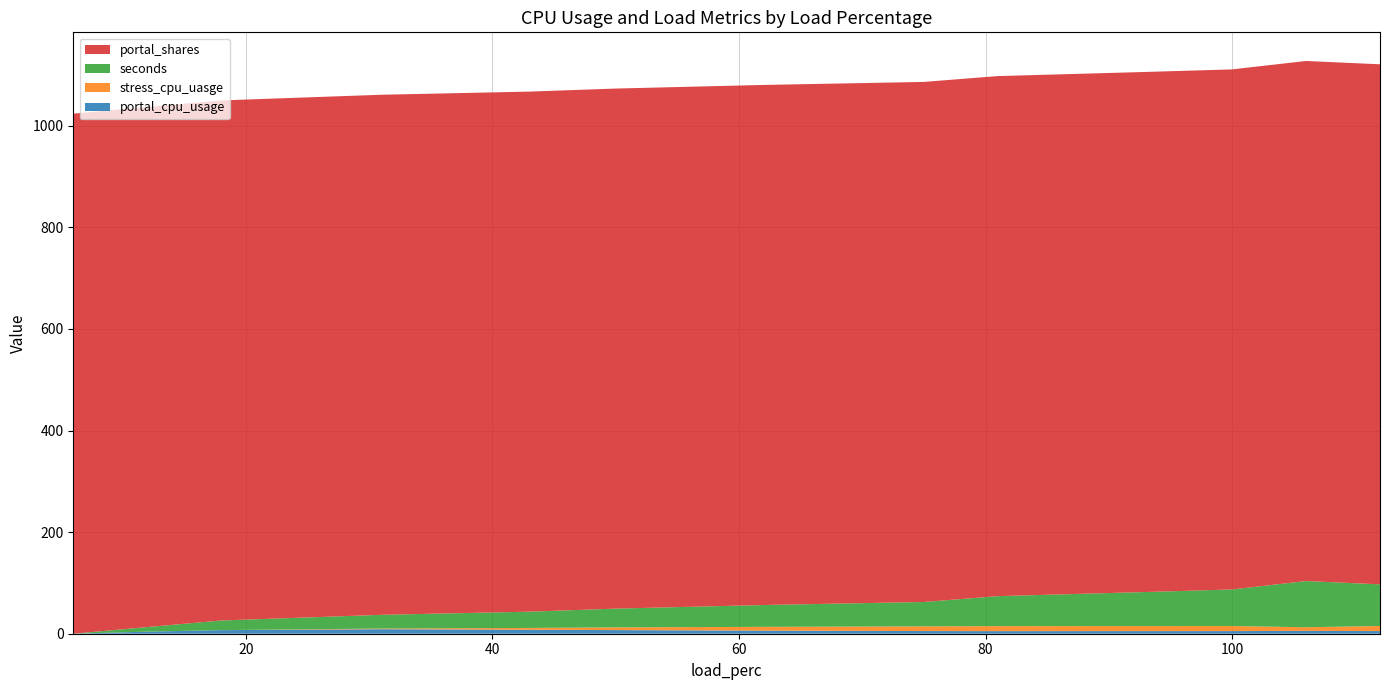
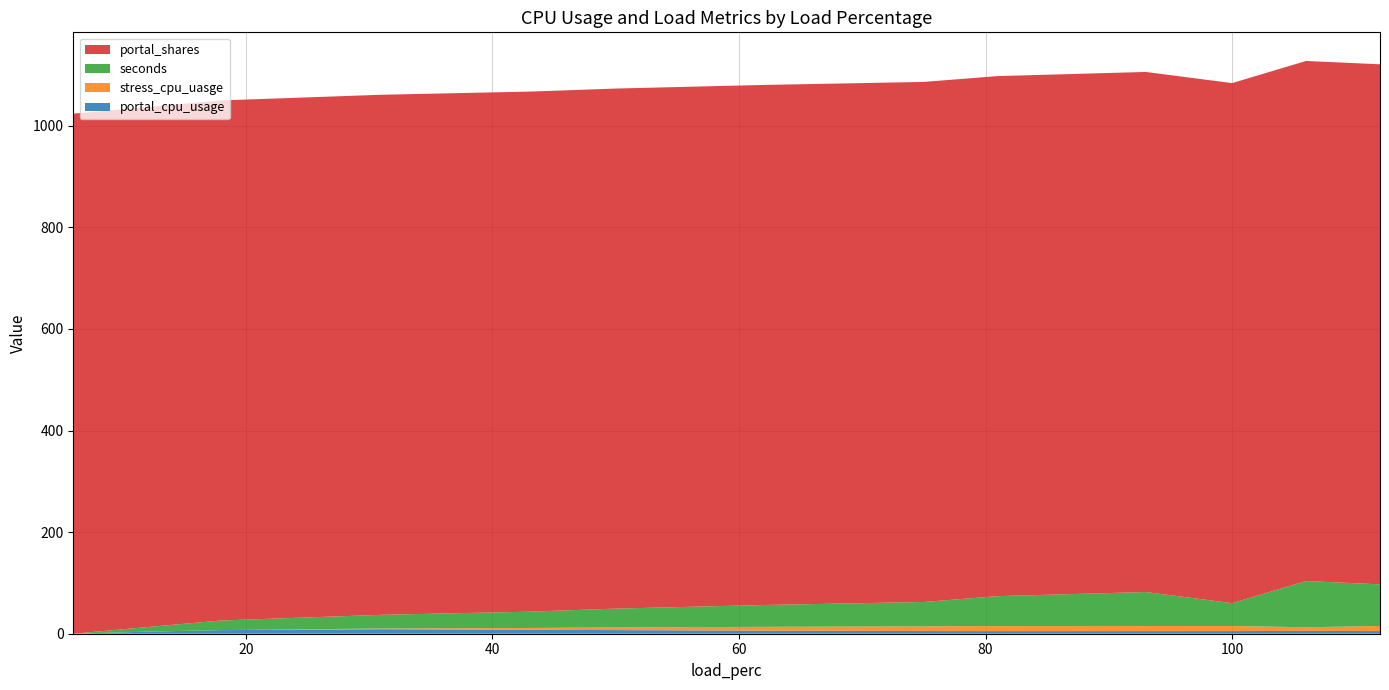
seconds, 100: 70 -> 50
